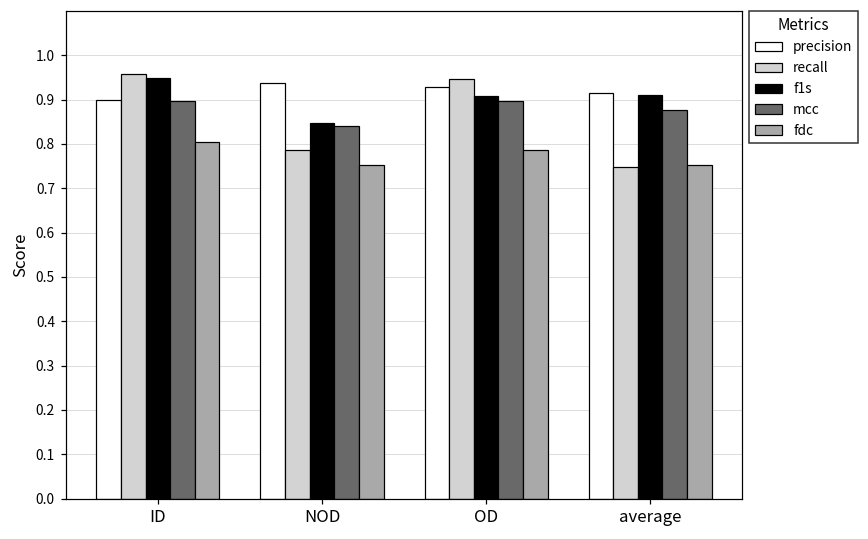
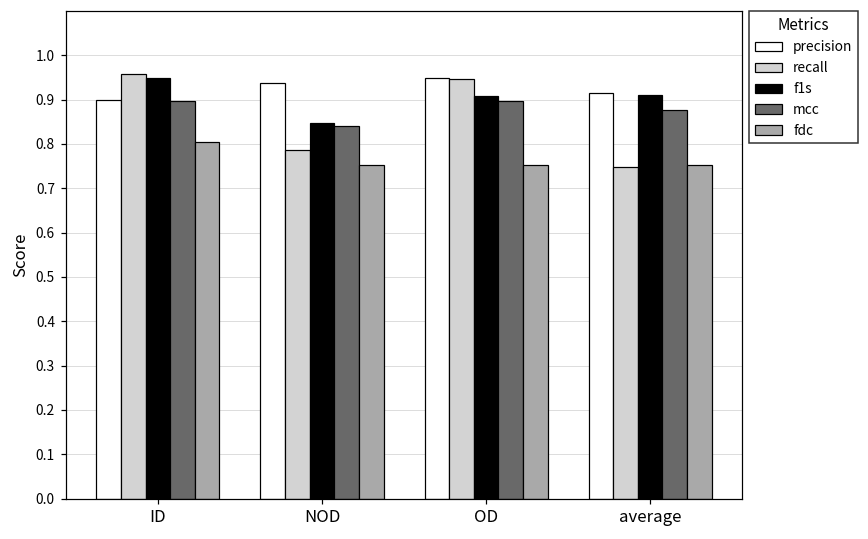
precision, OD: 0.93 -> 0.95
fdc, OD: 0.79 -> 0.75
